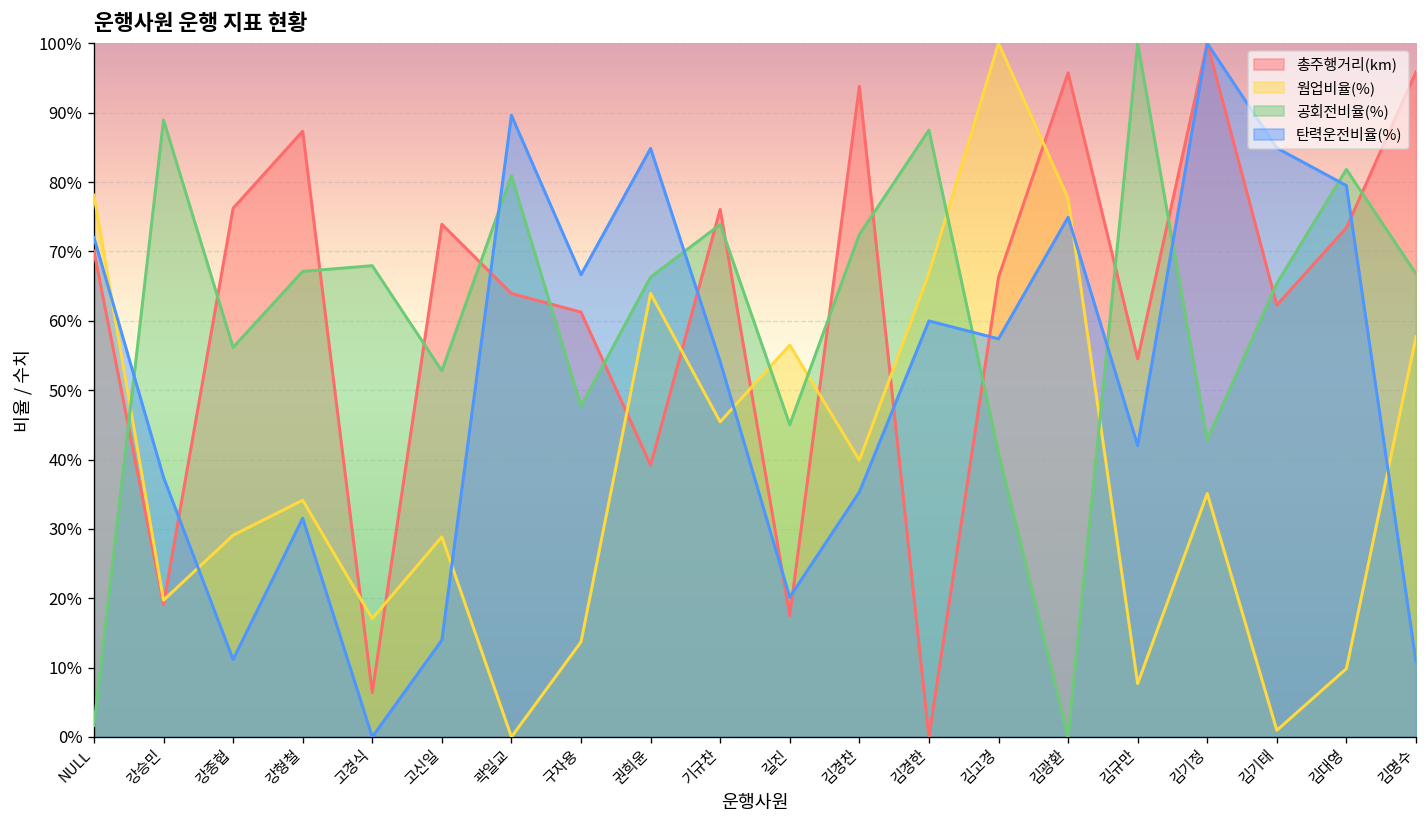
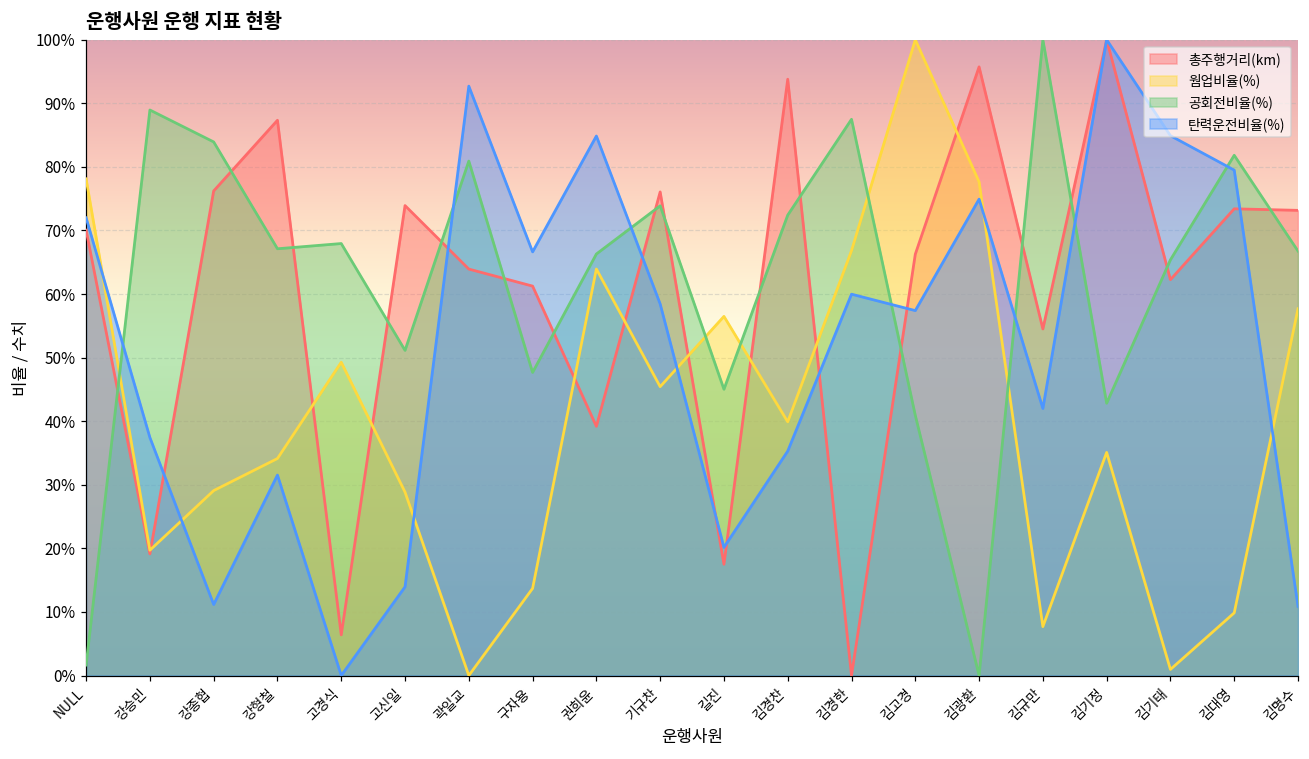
공회전비율(%), 강종협: 56% -> 84%
웜업비율(%), 고경식: 17% -> 49%
공회전비율(%), 고신일: 53% -> 51%
탄력운전비율(%), 곽일교: 90% -> 93%
탄력운전비율(%), 기규찬: 54% -> 58%
총주행거리(km), 김명수: 96% -> 73%
